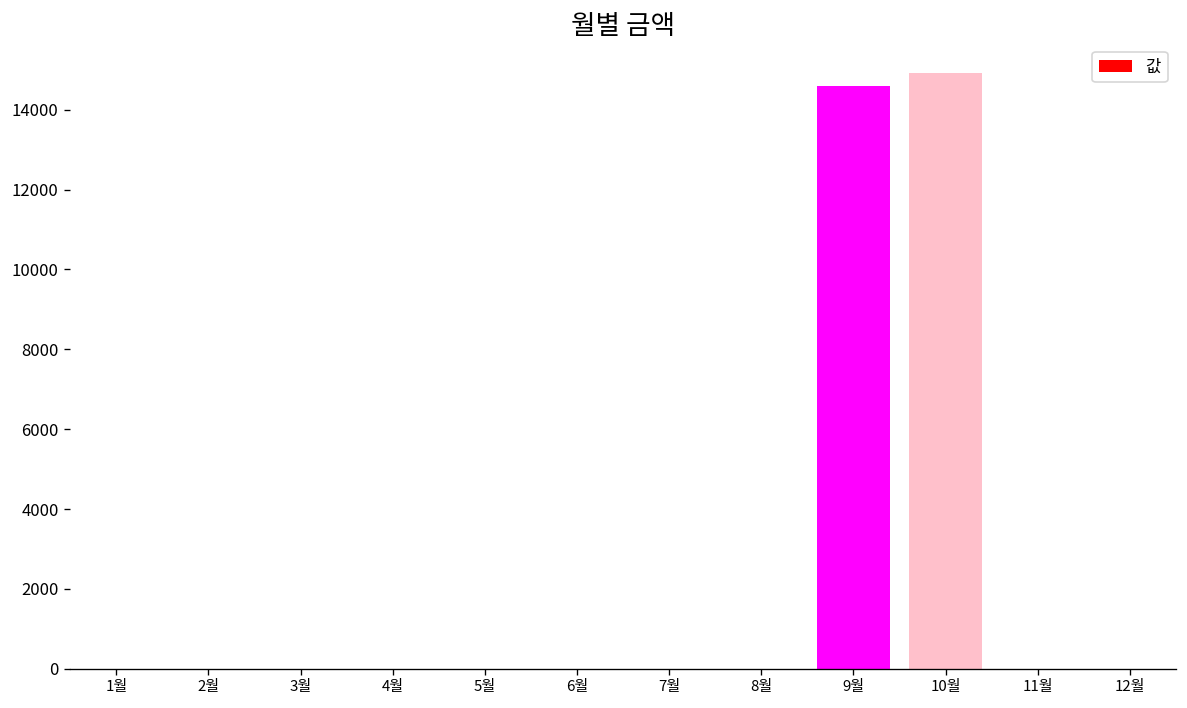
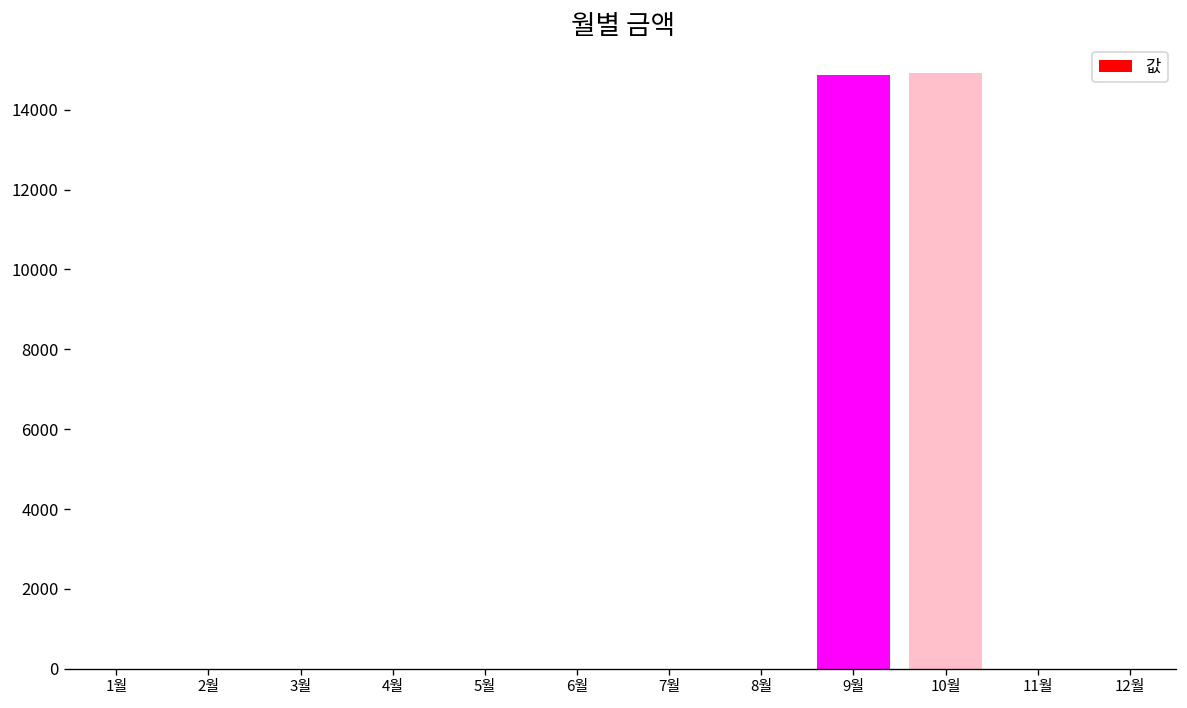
9월: 14600 -> 14900
